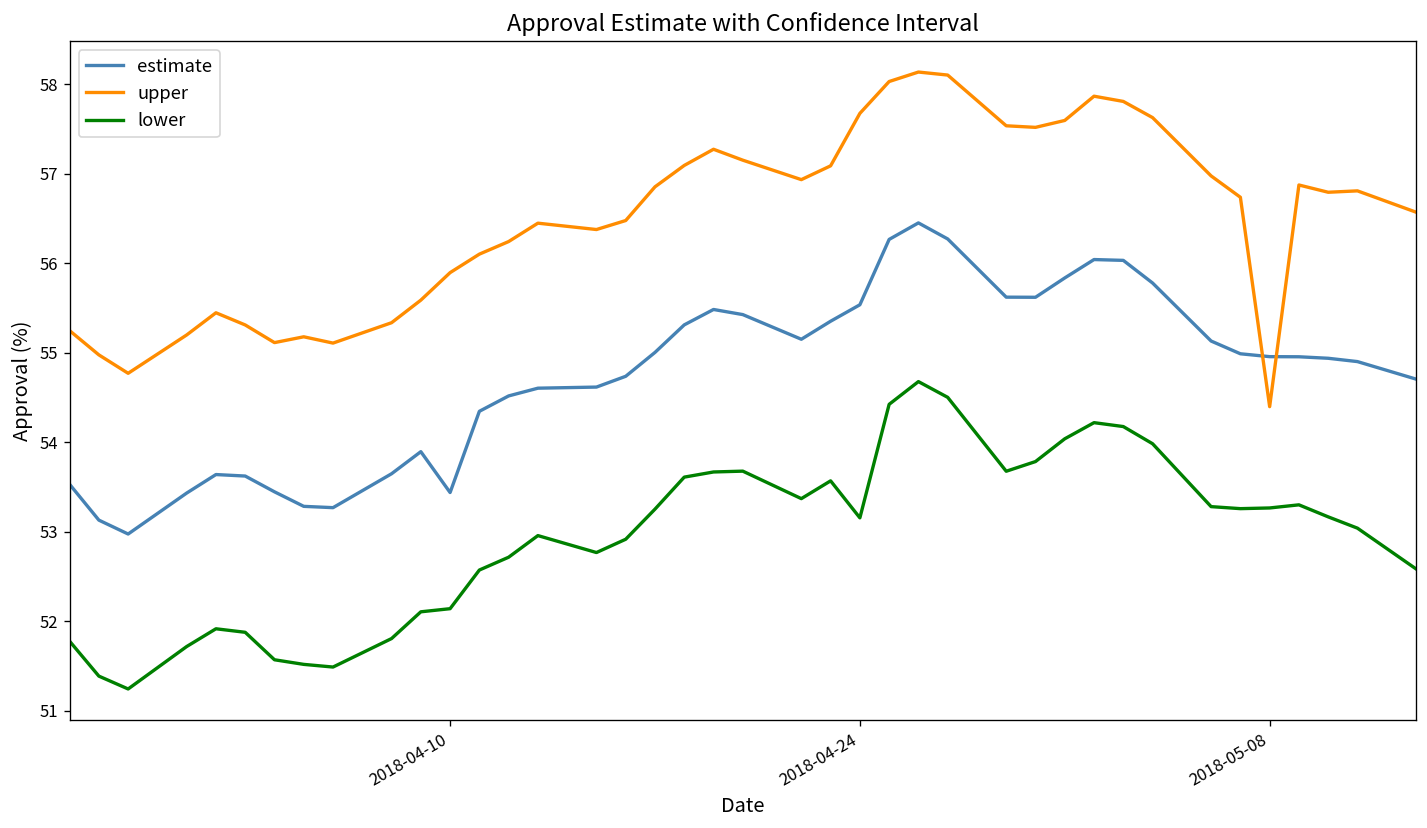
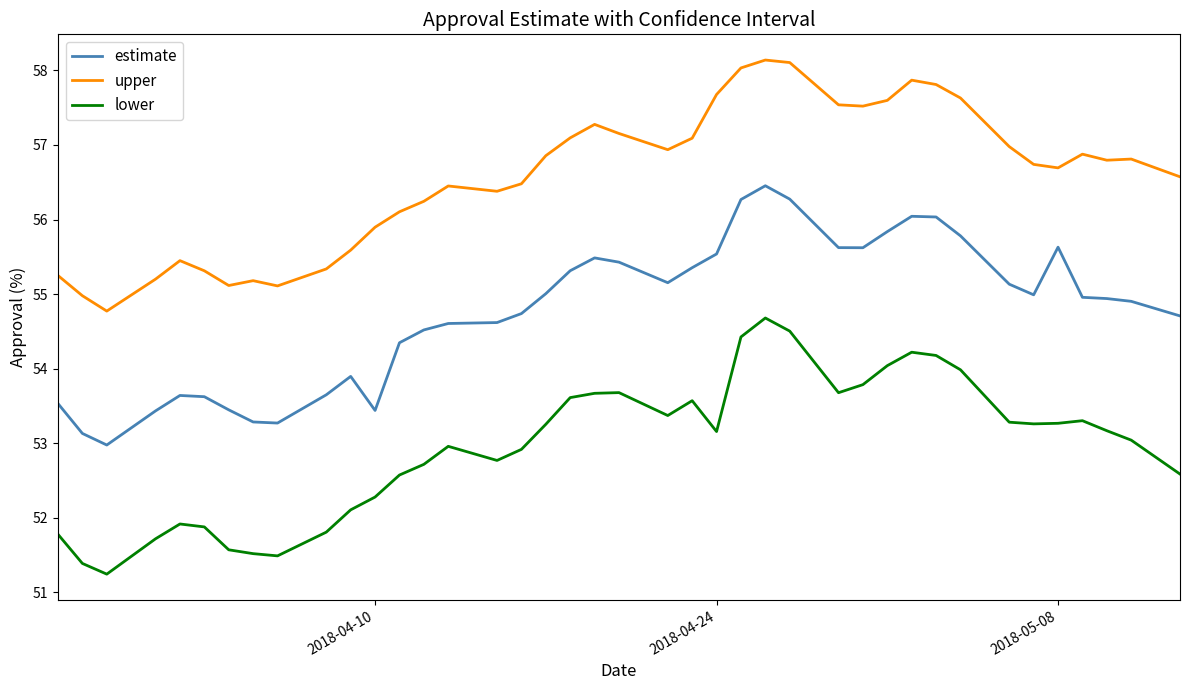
lower, 2018-04-10: 52.1 -> 52.3
estimate, 2018-05-08: 55.0 -> 55.6
upper, 2018-05-08: 54.4 -> 56.7
